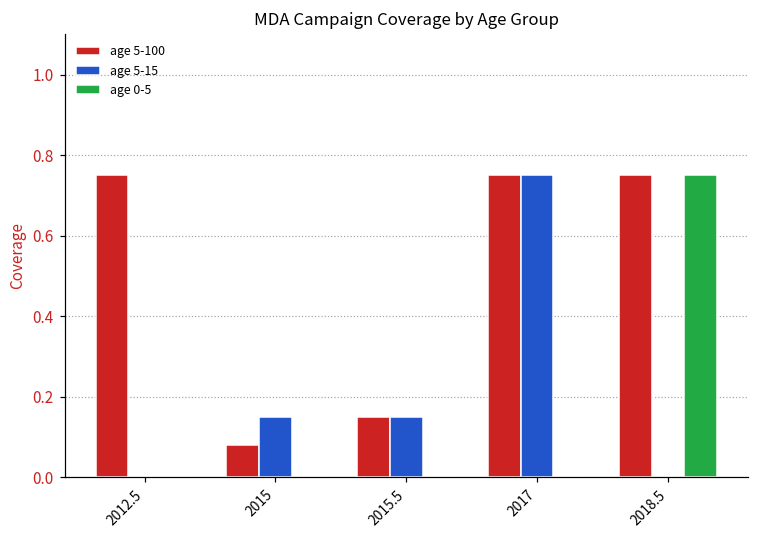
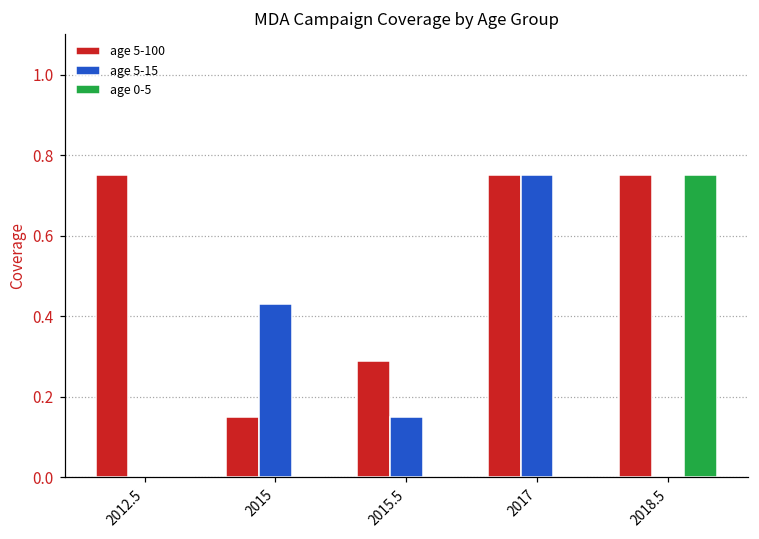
age 5-100, 2015: 0.08 -> 0.15
age 5-15, 2015: 0.15 -> 0.43
age 5-100, 2015.5: 0.15 -> 0.29
